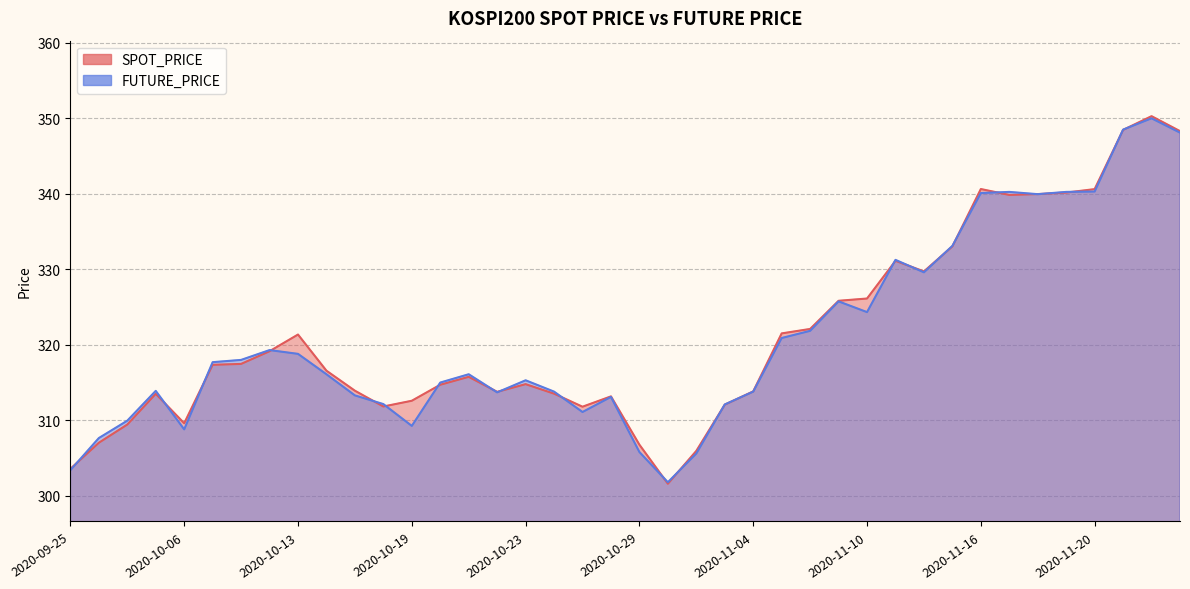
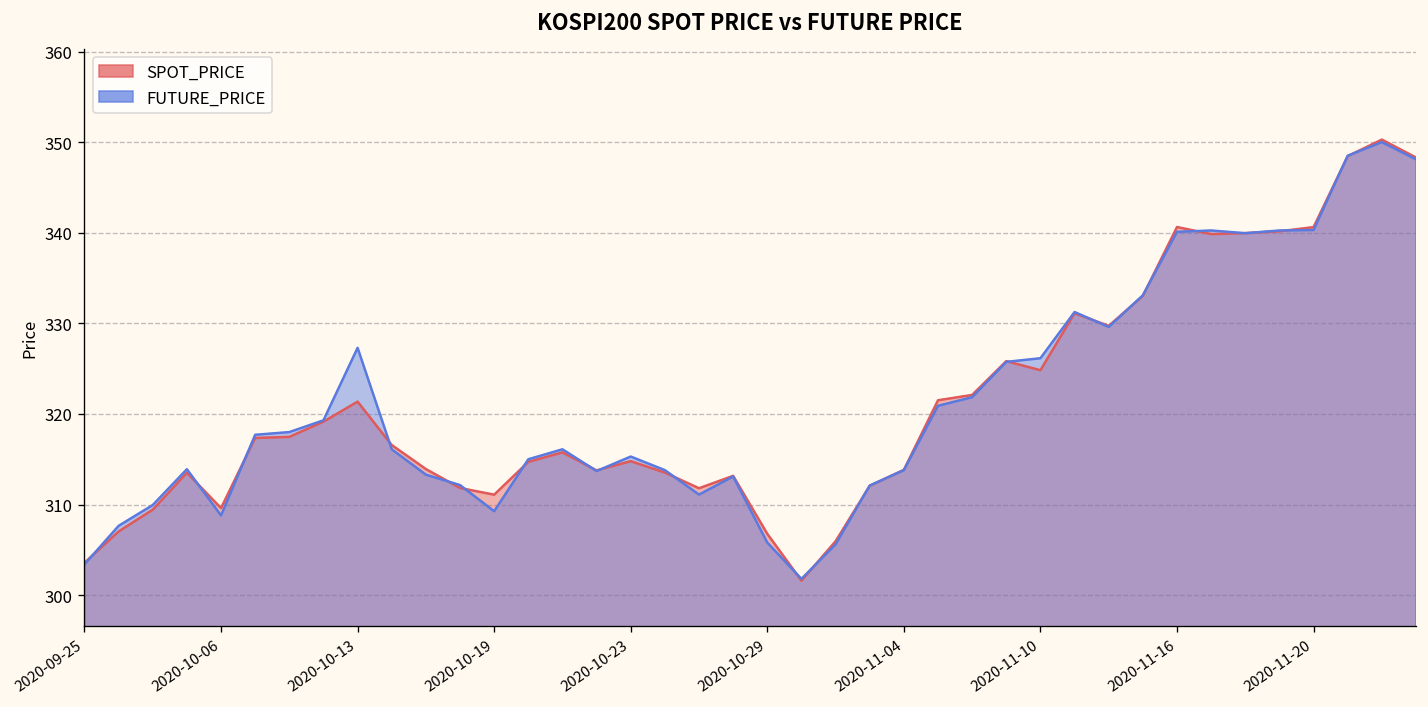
FUTURE_PRICE, 2020-10-13: 319 -> 327
SPOT_PRICE, 2020-10-19: 313 -> 311
SPOT_PRICE, 2020-11-10: 326 -> 325
FUTURE_PRICE, 2020-11-10: 324 -> 326
